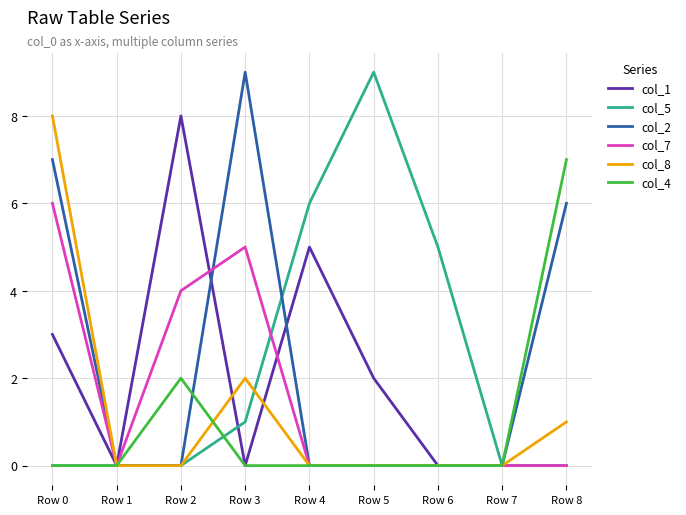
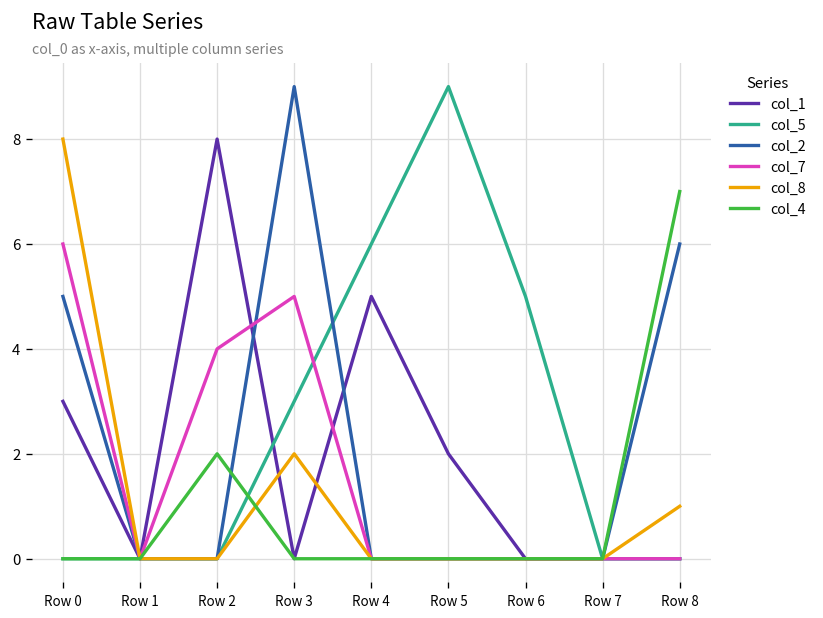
col_2, Row 0: 7 -> 5
col_5, Row 3: 1 -> 3
